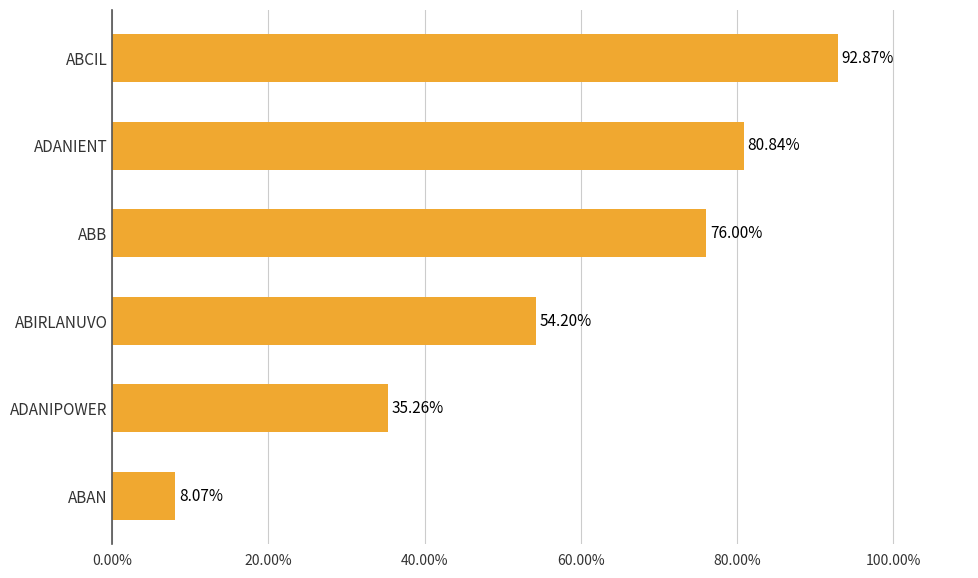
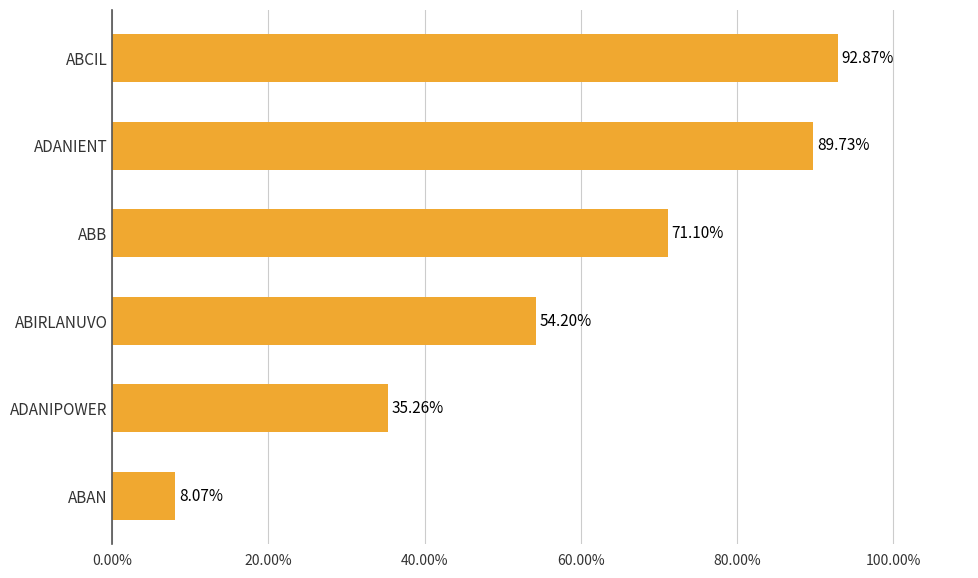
ADANIENT: 80.84% -> 89.73%
ABB: 76.00% -> 71.10%
